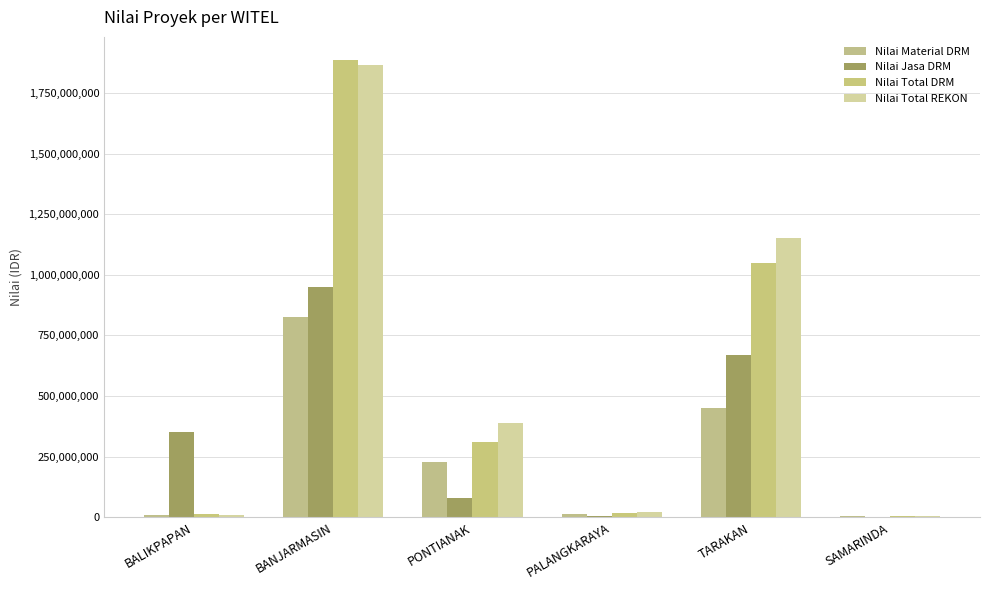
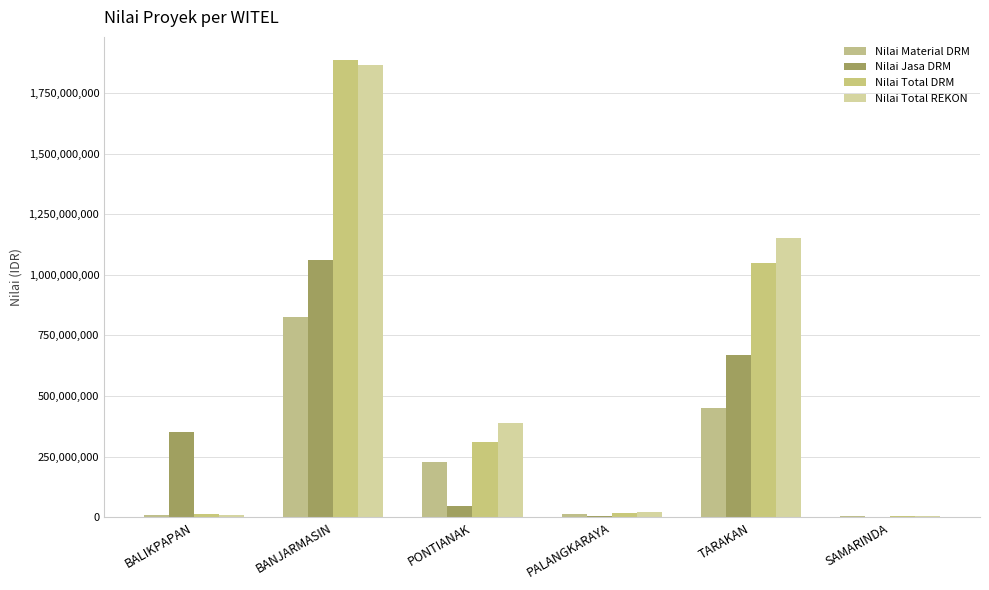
Nilai Jasa DRM, BANJARMASIN: 950,000,000 -> 1,060,000,000
Nilai Jasa DRM, PONTIANAK: 80,000,000 -> 50,000,000
